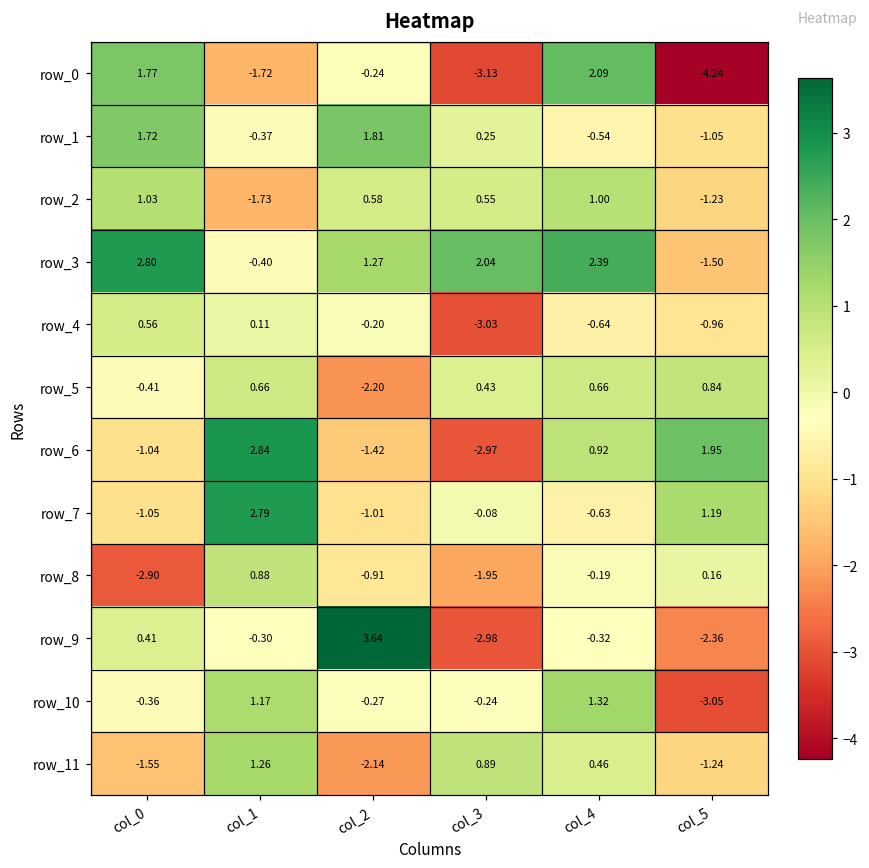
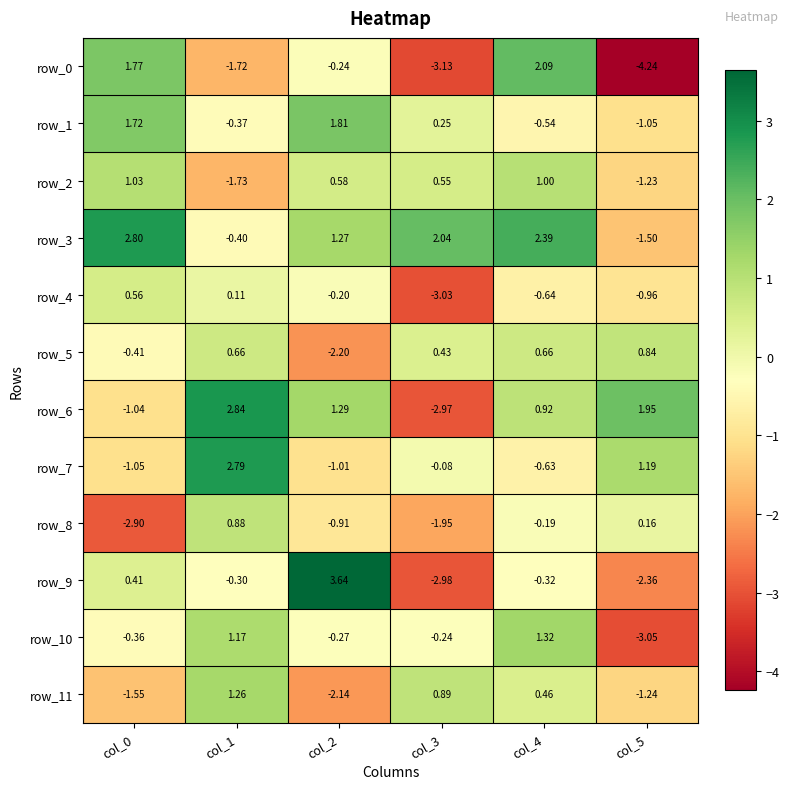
row_6, col_2: -1.42 -> 1.29
